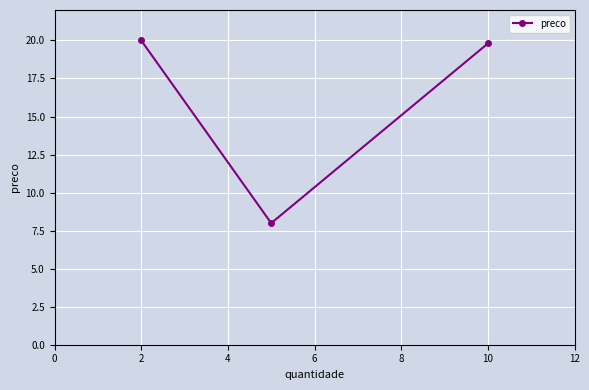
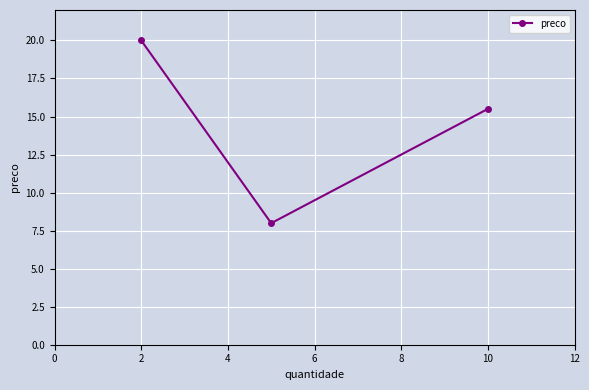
10: 19.8 -> 15.5
